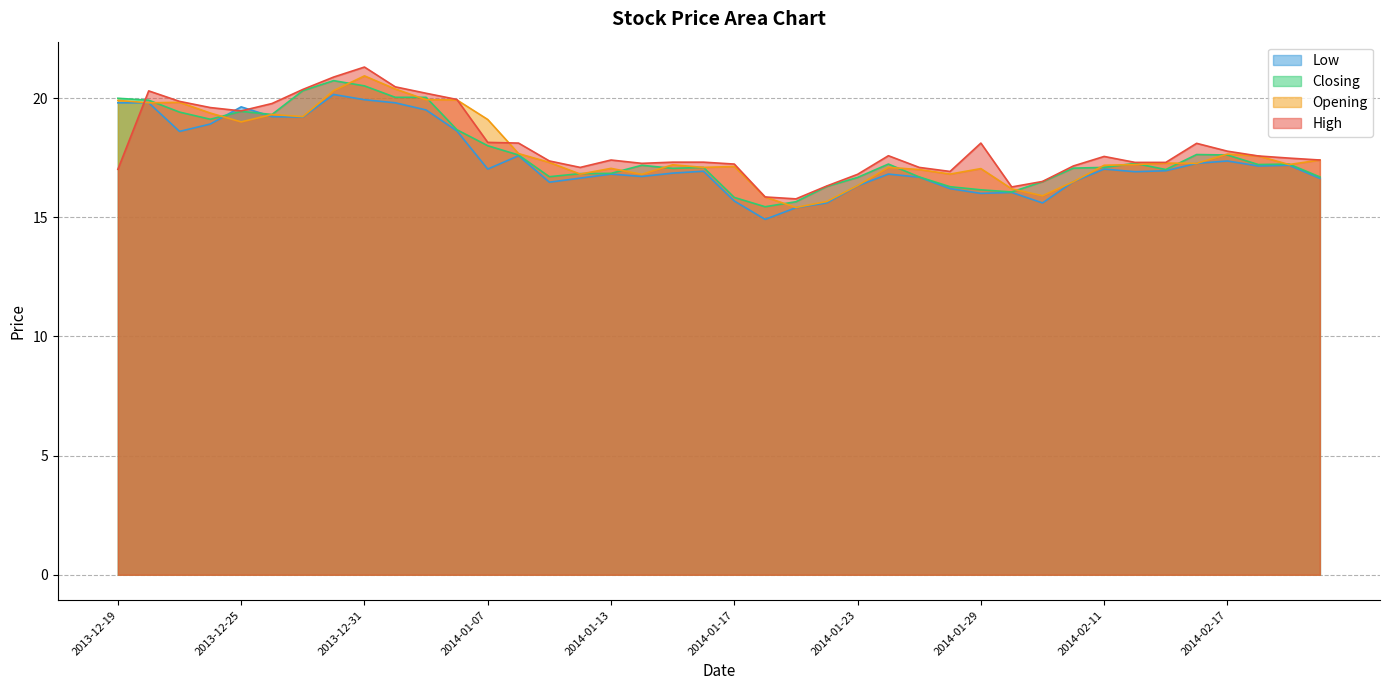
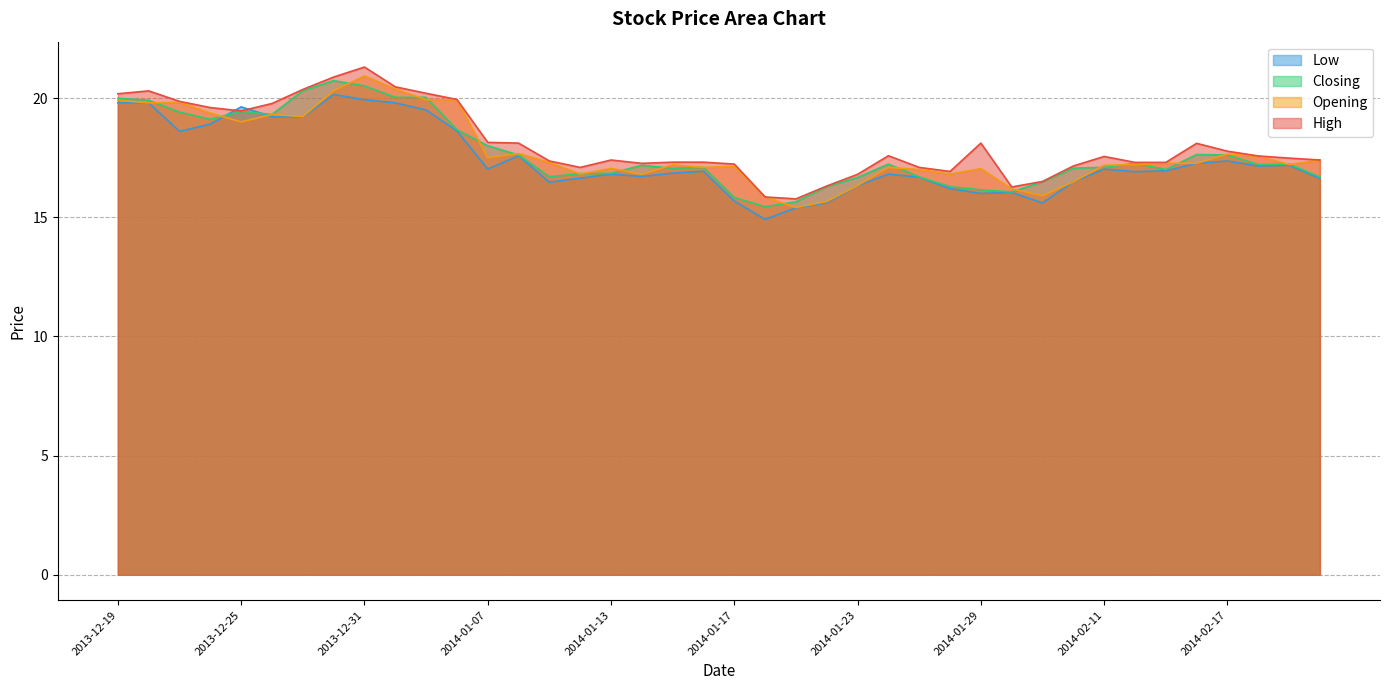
High, 2013-12-19: 17.0 -> 20.2
Opening, 2014-01-07: 19.1 -> 17.5
